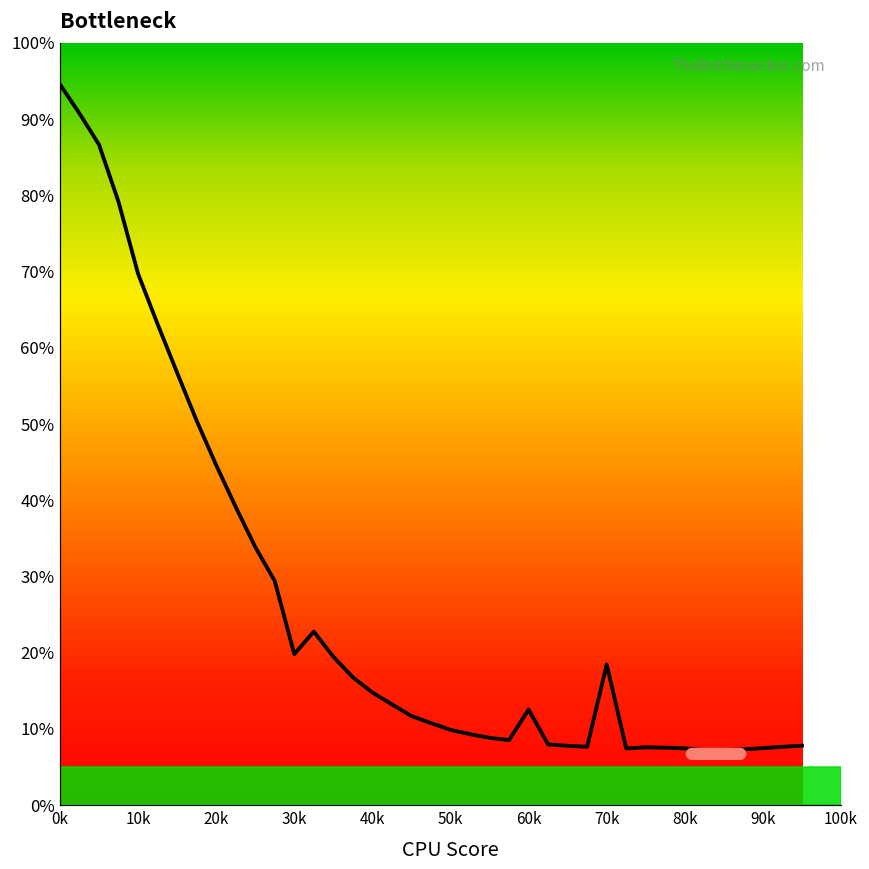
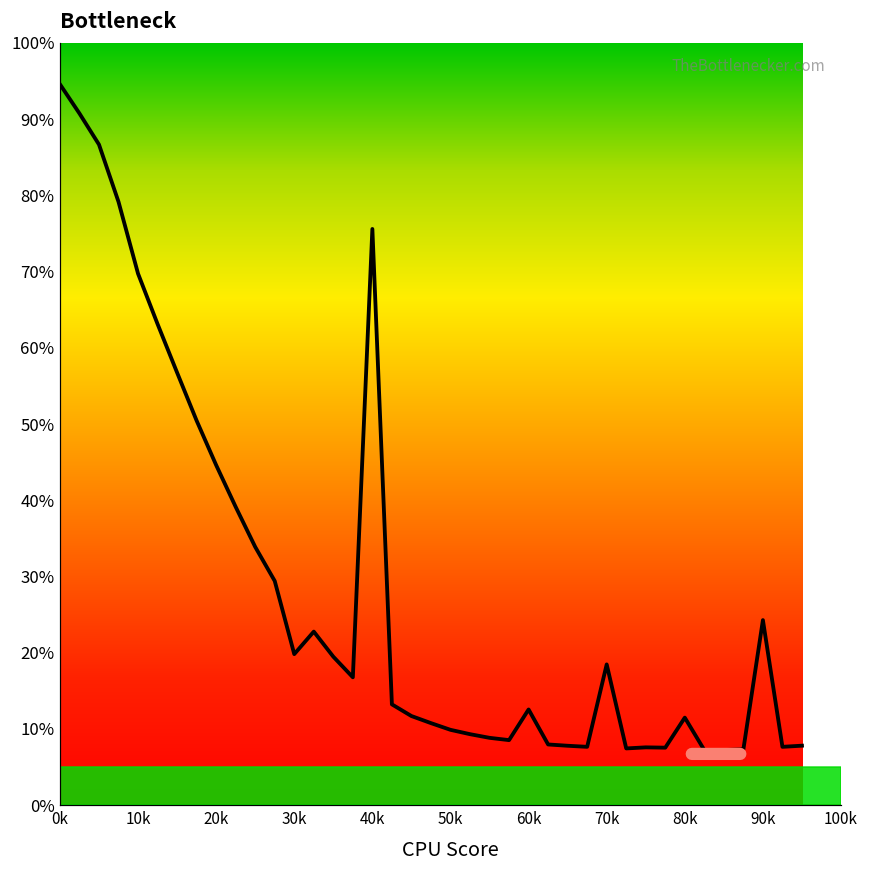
40k: 15% -> 76%
80k: 7% -> 11%
90k: 7% -> 24%
